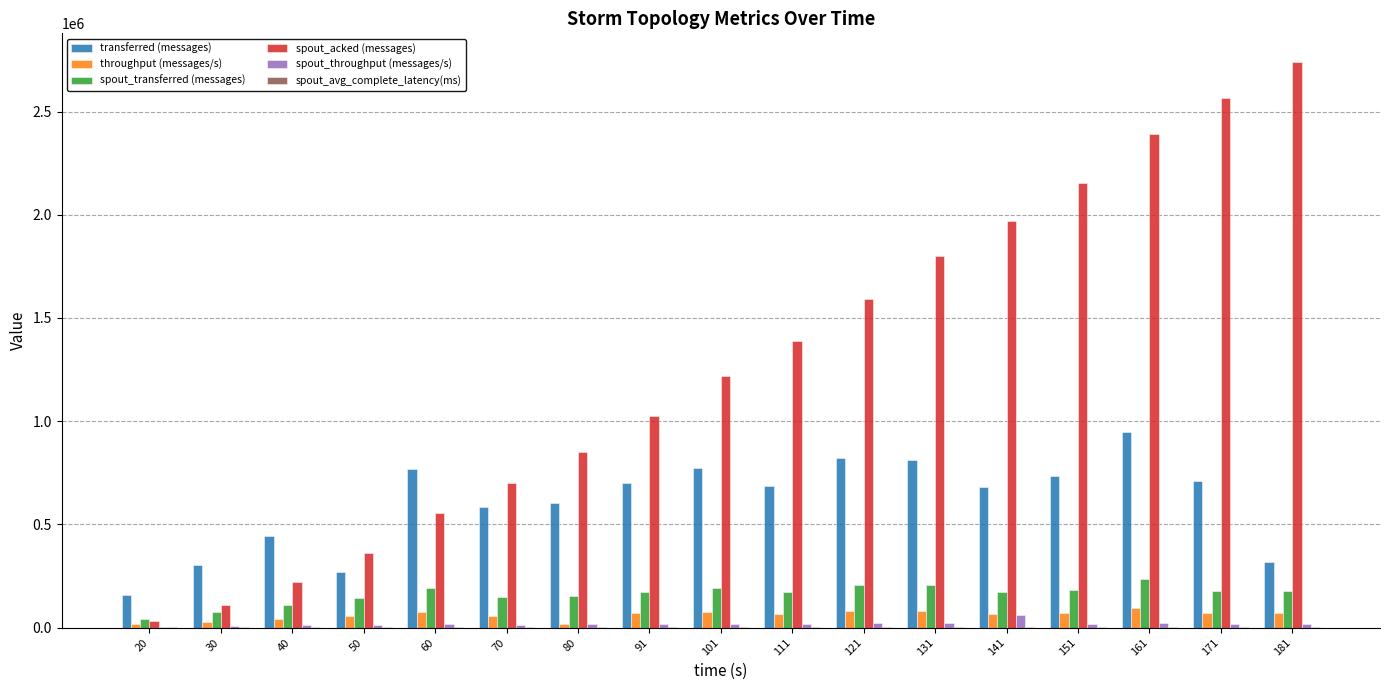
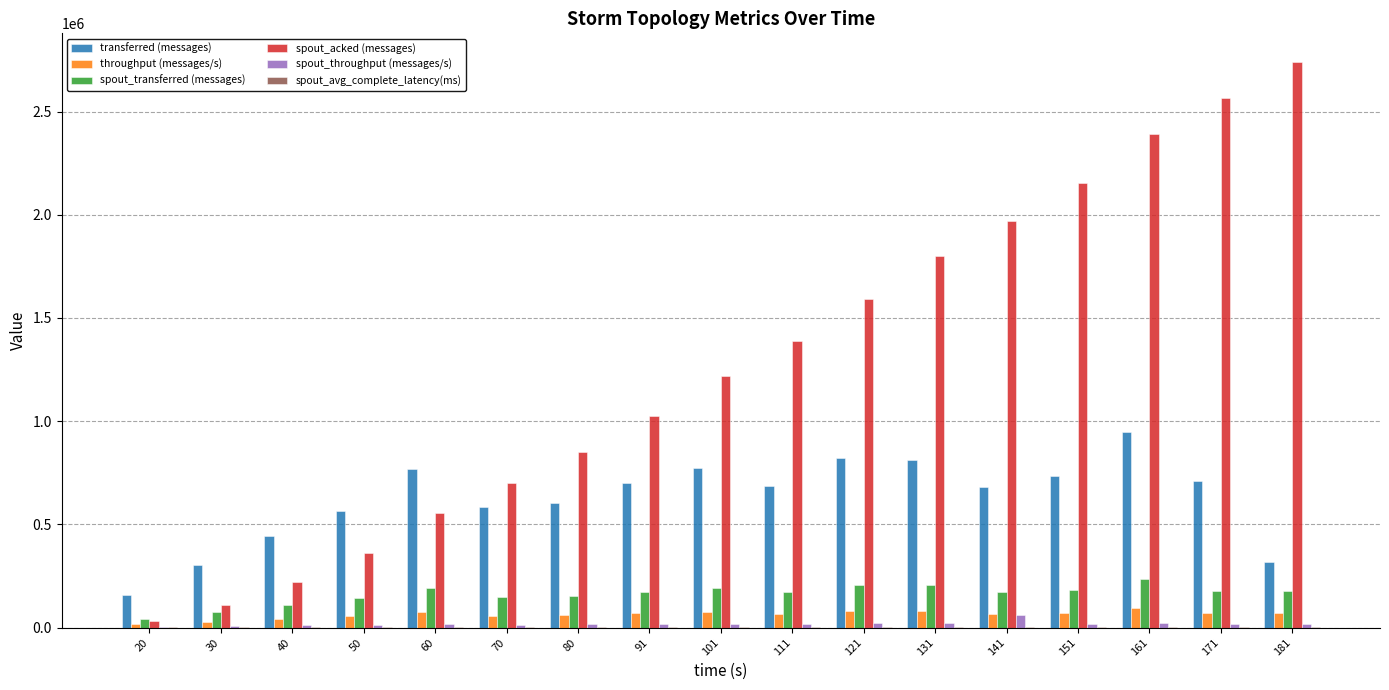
transferred (messages), 50: 270000 -> 570000
throughput (messages/s), 80: 20000 -> 60000
